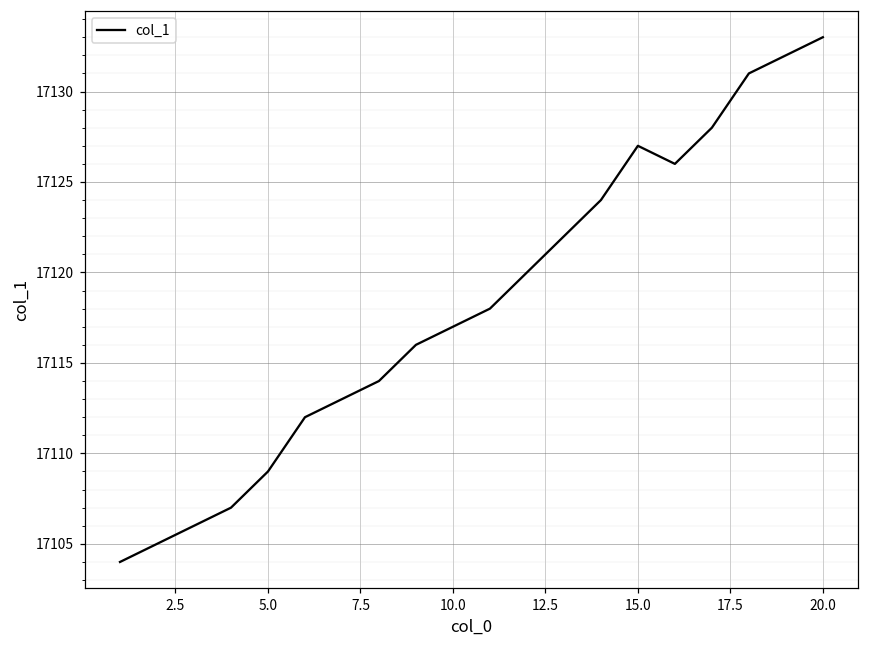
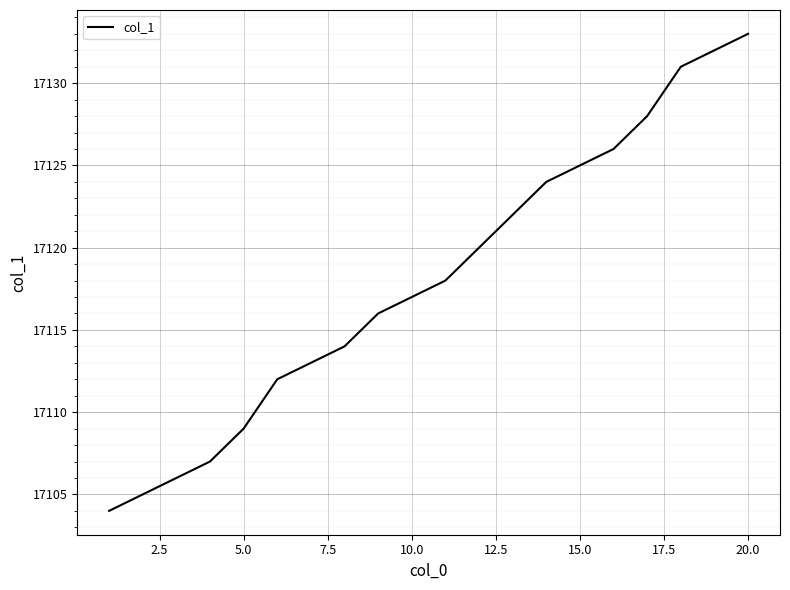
15.0: 17127 -> 17125
